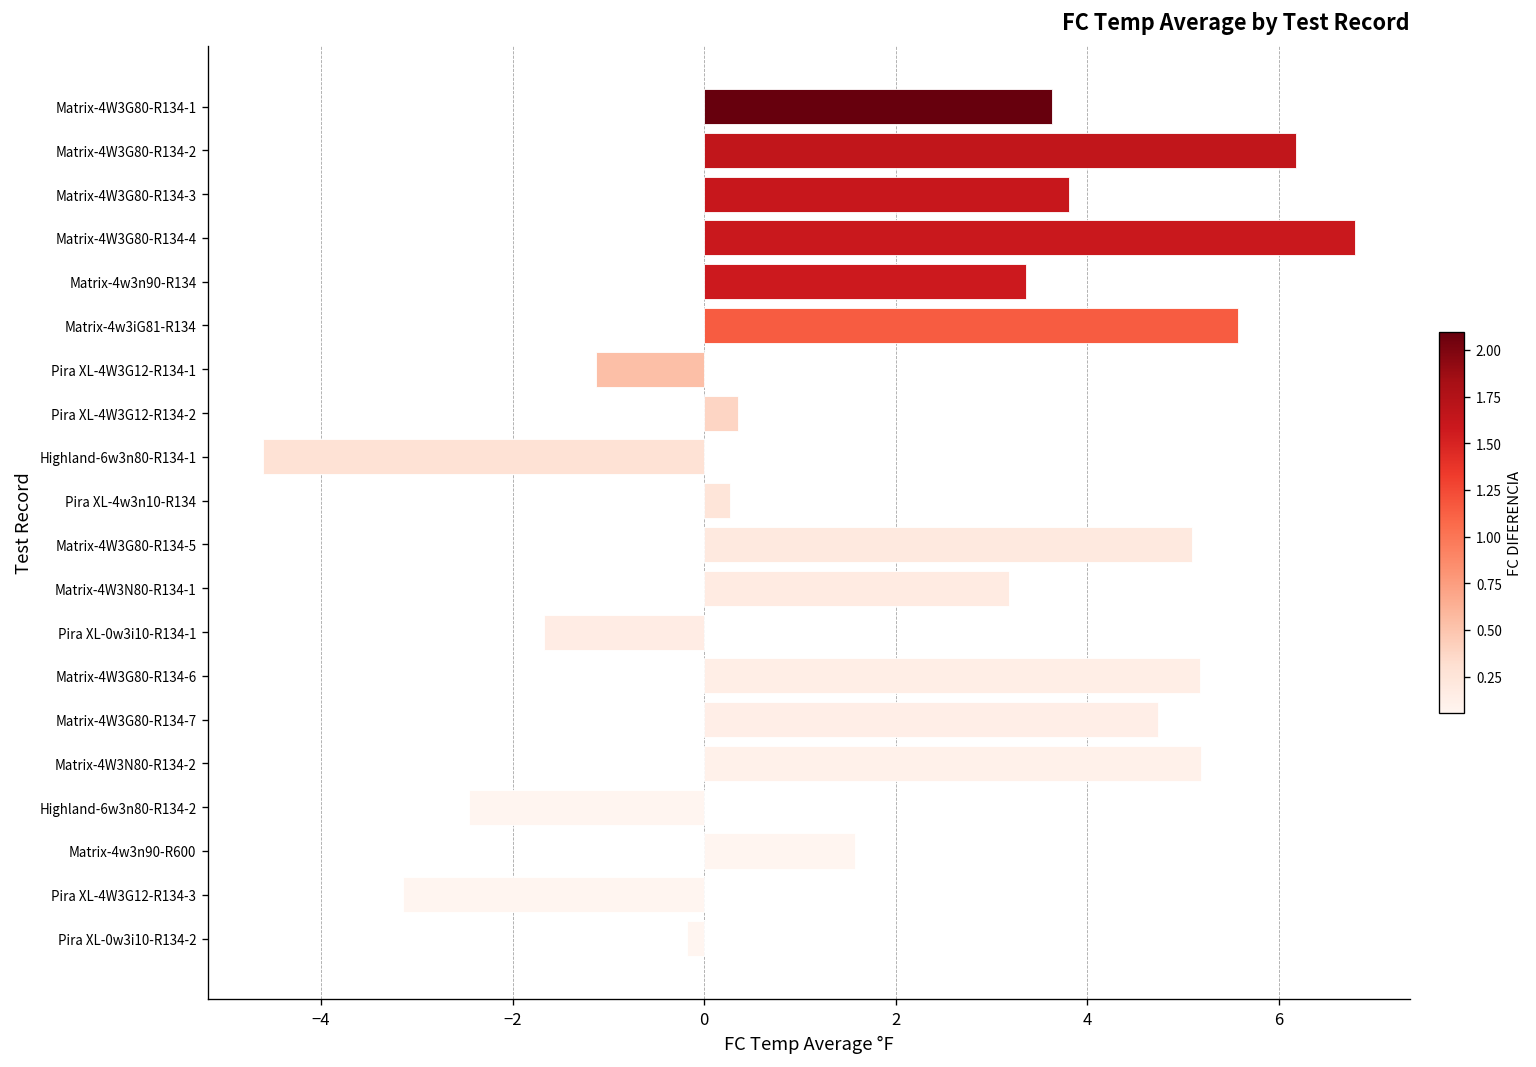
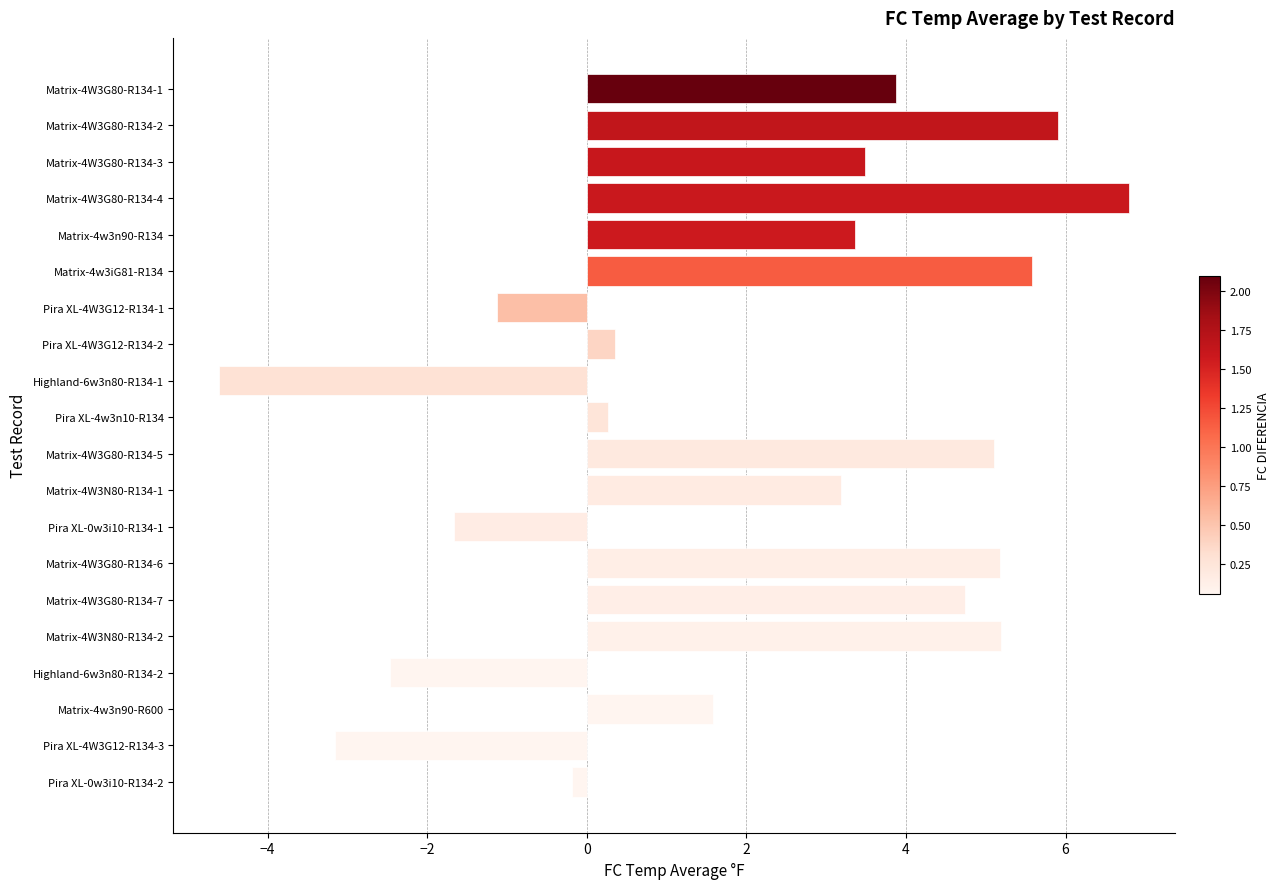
Matrix-4W3G80-R134-1: 3.6 -> 3.9
Matrix-4W3G80-R134-2: 6.2 -> 5.9
Matrix-4W3G80-R134-3: 3.8 -> 3.5
